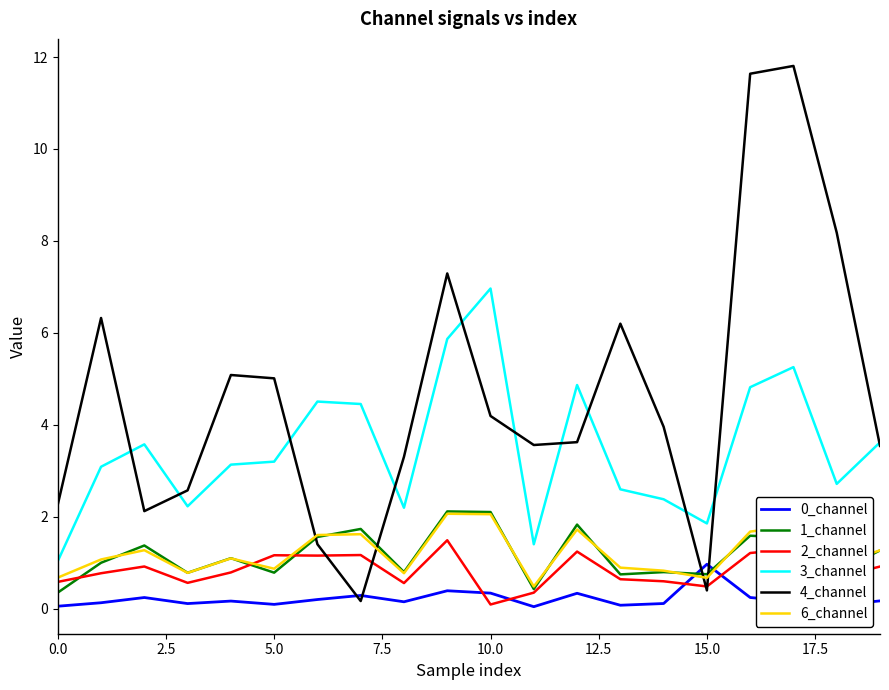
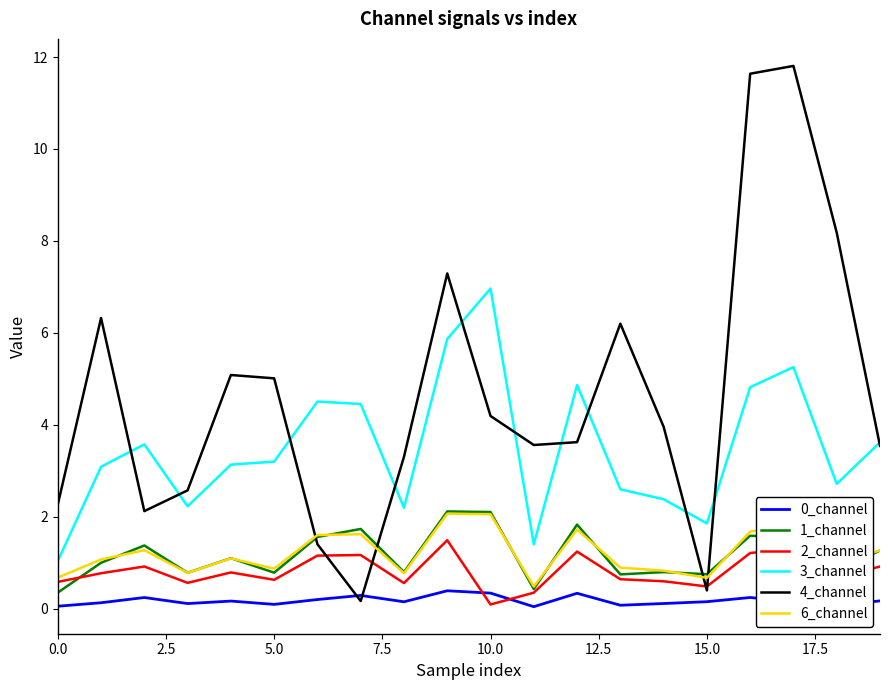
2_channel, 5.0: 1.2 -> 0.6
0_channel, 15.0: 1.0 -> 0.2
